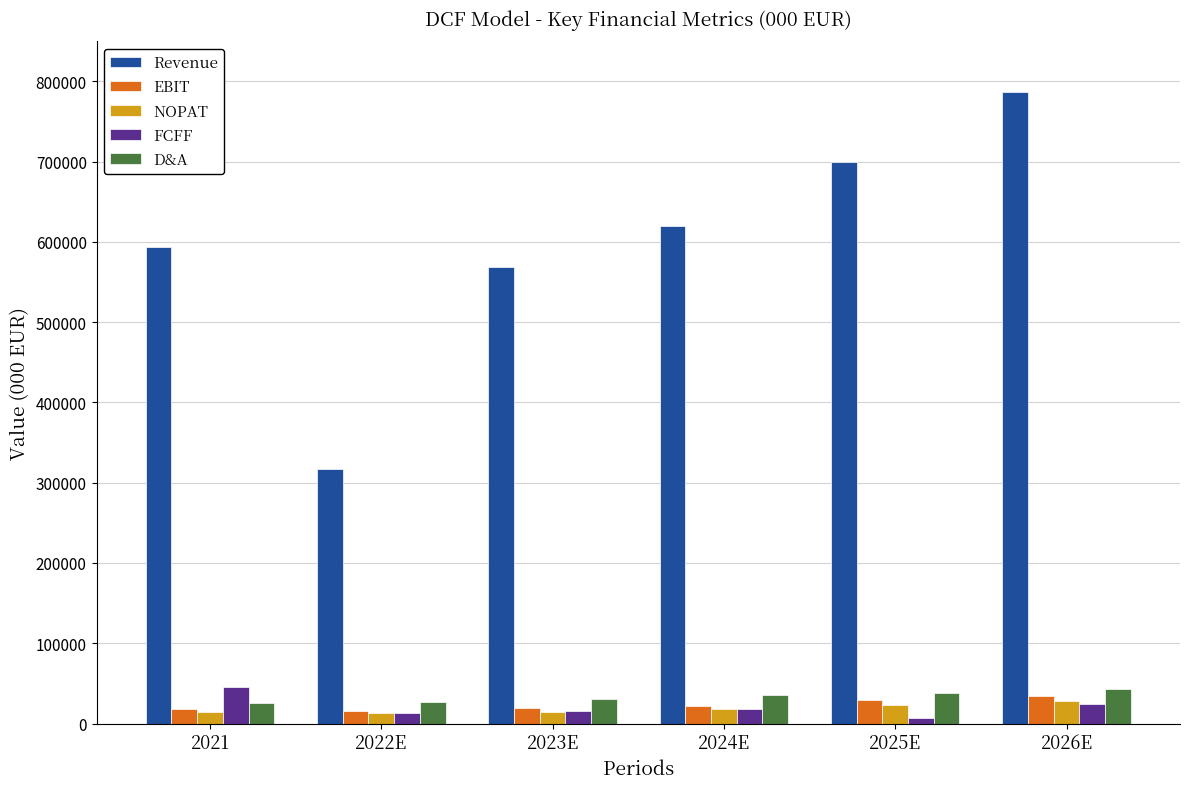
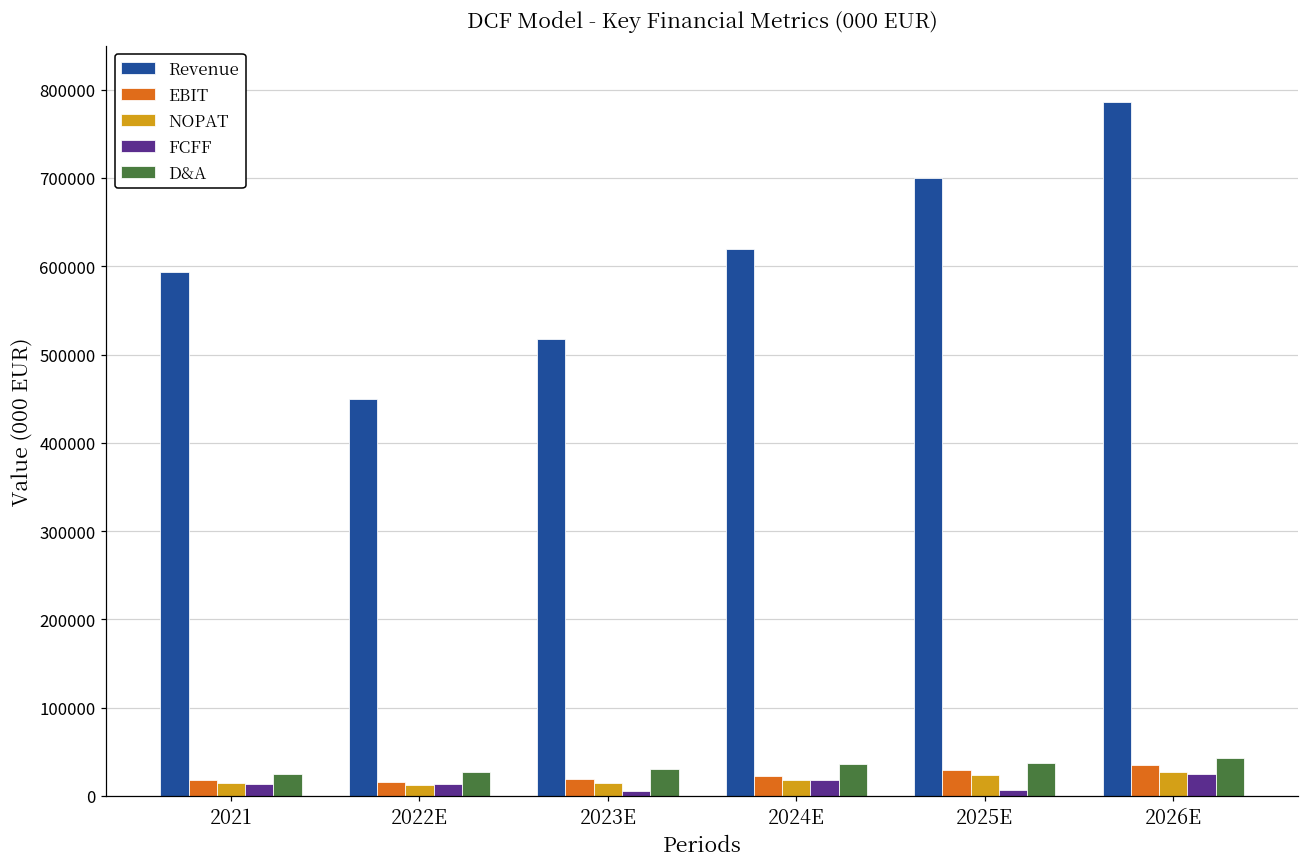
FCFF, 2021: 50000 -> 10000
Revenue, 2022E: 320000 -> 450000
Revenue, 2023E: 570000 -> 520000
FCFF, 2023E: 20000 -> 10000
